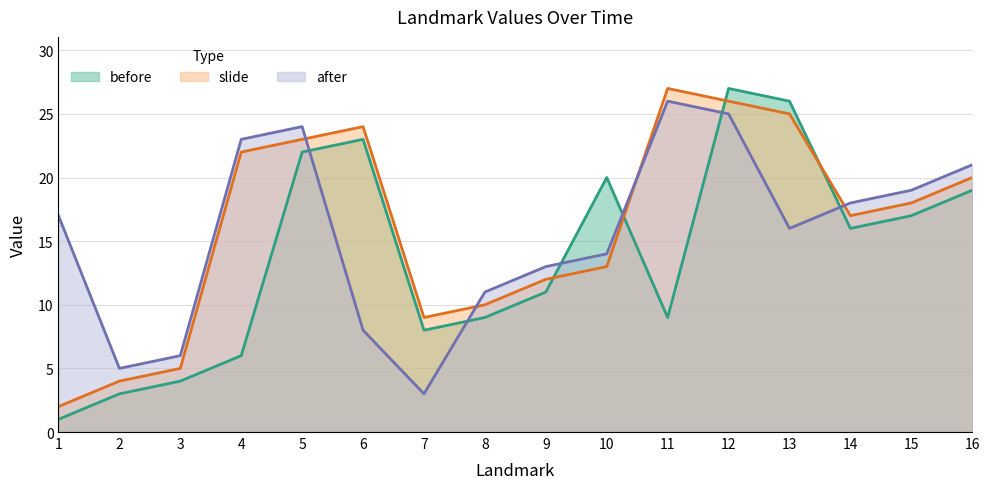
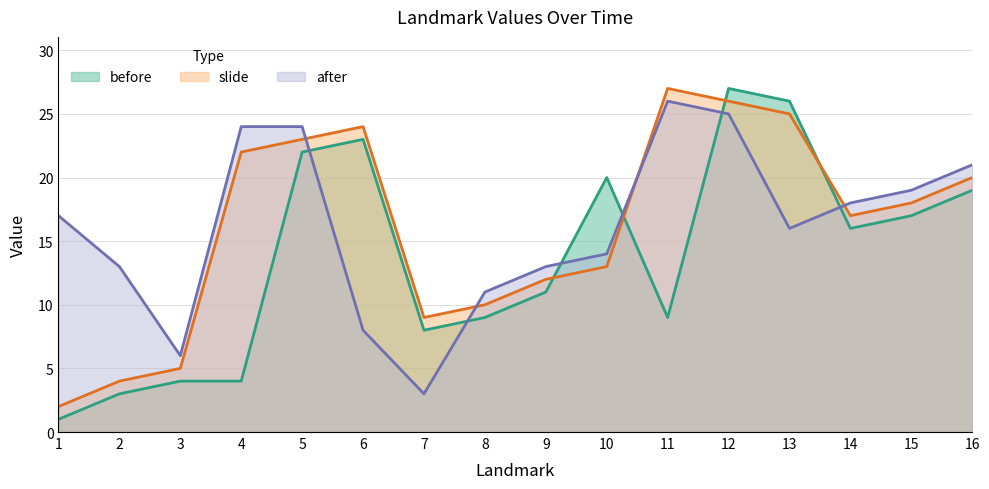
after, 2: 5 -> 13
before, 4: 6 -> 4
after, 4: 23 -> 24
